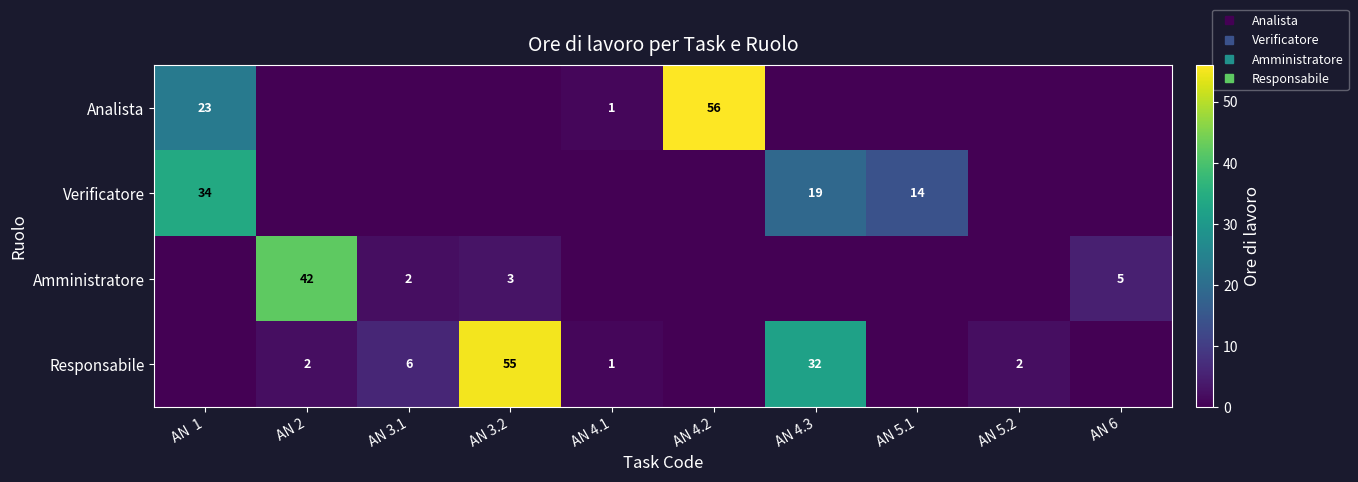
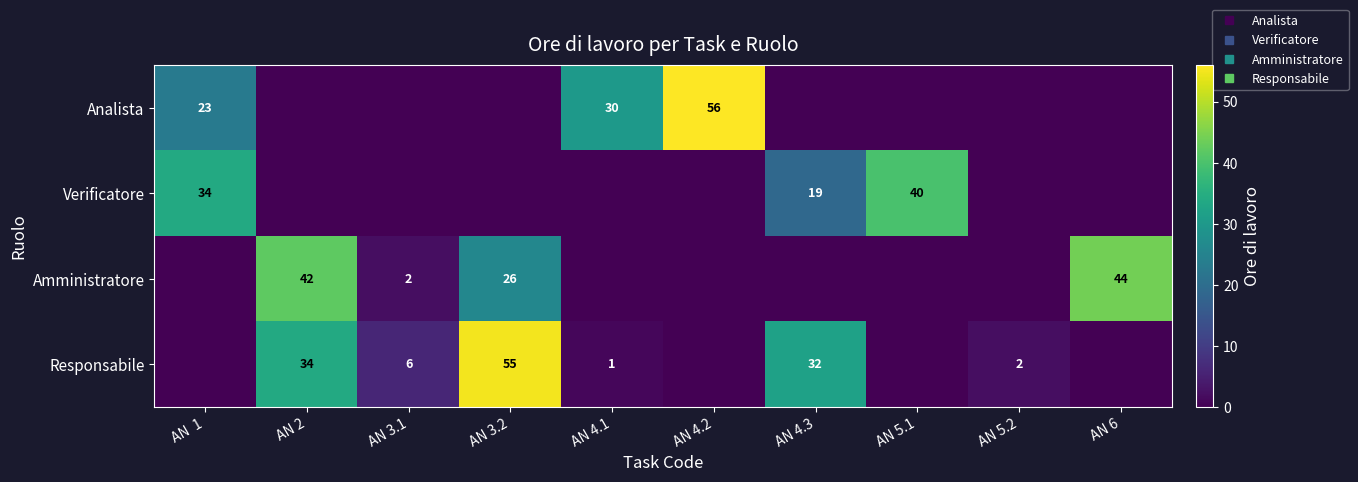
Analista, AN 4.1: 1 -> 30
Verificatore, AN 5.1: 14 -> 40
Amministratore, AN 3.2: 3 -> 26
Amministratore, AN 6: 5 -> 44
Responsabile, AN 2: 2 -> 34
